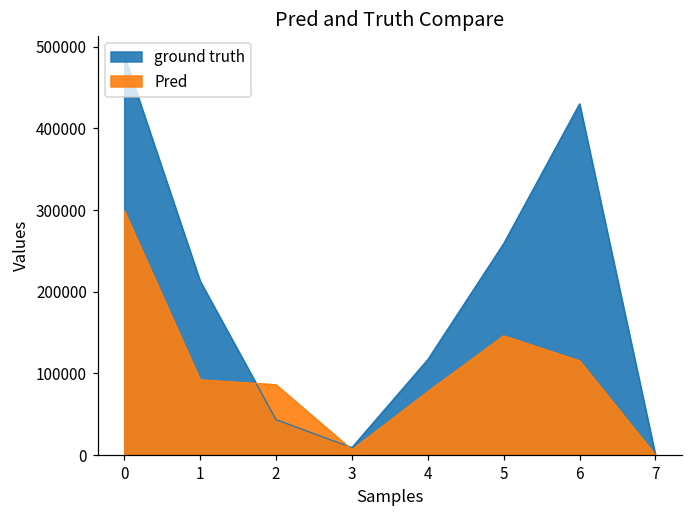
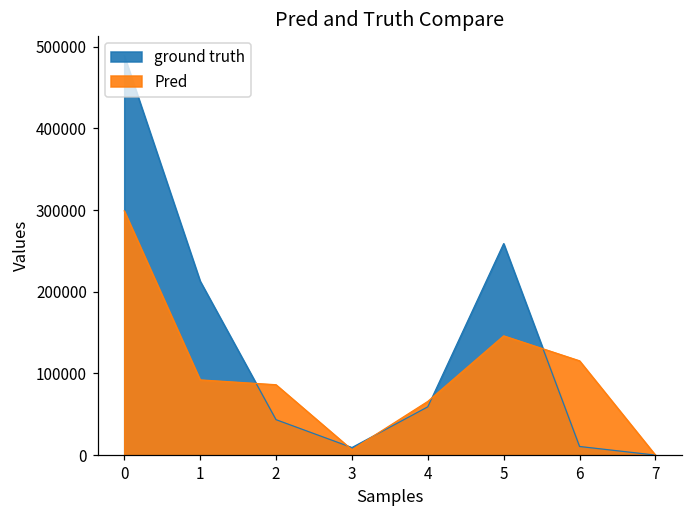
ground truth, 4: 120000 -> 60000
Pred, 4: 80000 -> 70000
ground truth, 6: 430000 -> 10000
